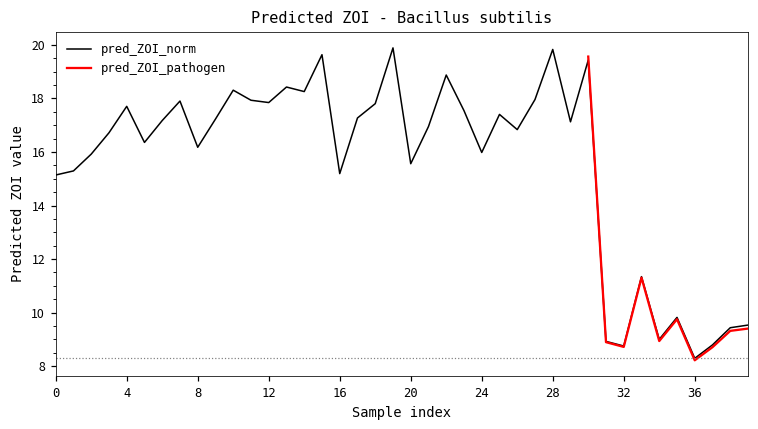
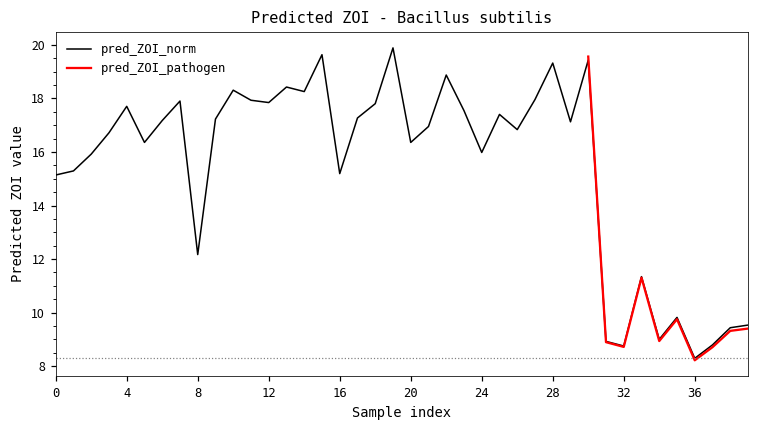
pred_ZOI_norm, 8: 16.2 -> 12.2
pred_ZOI_norm, 20: 15.6 -> 16.4
pred_ZOI_norm, 28: 19.8 -> 19.3
